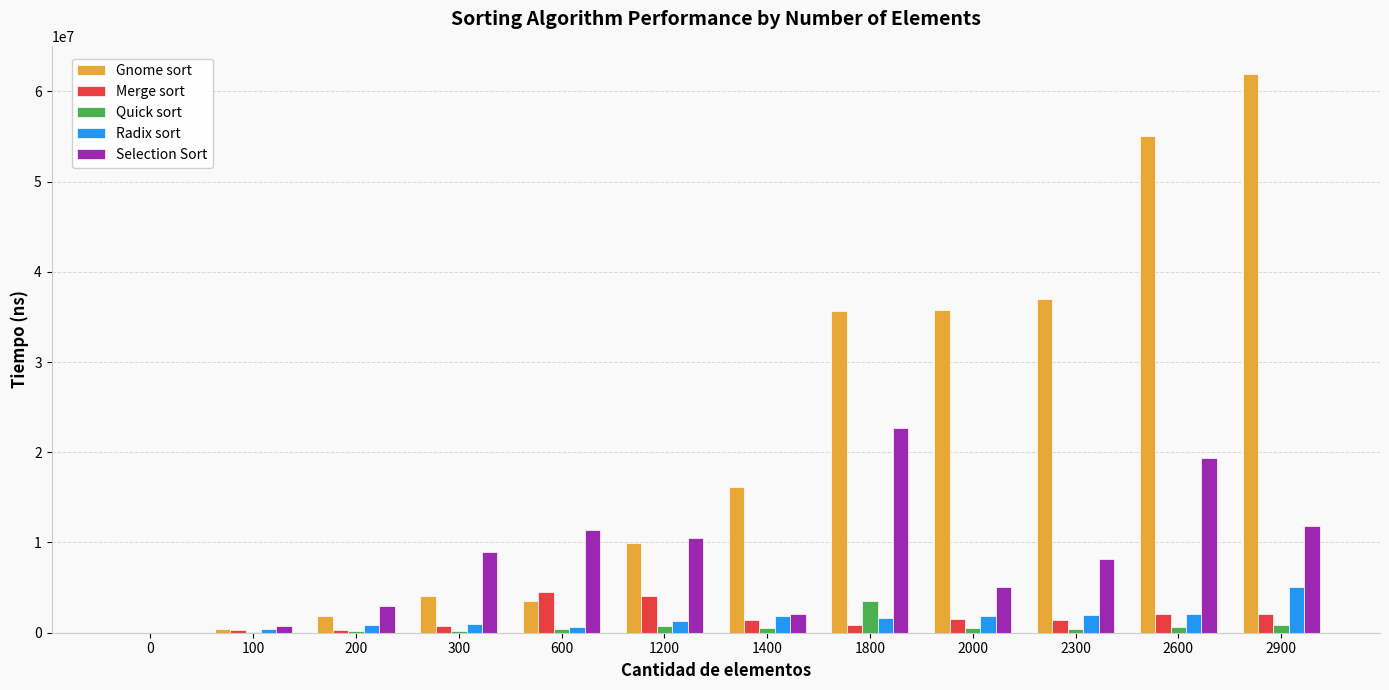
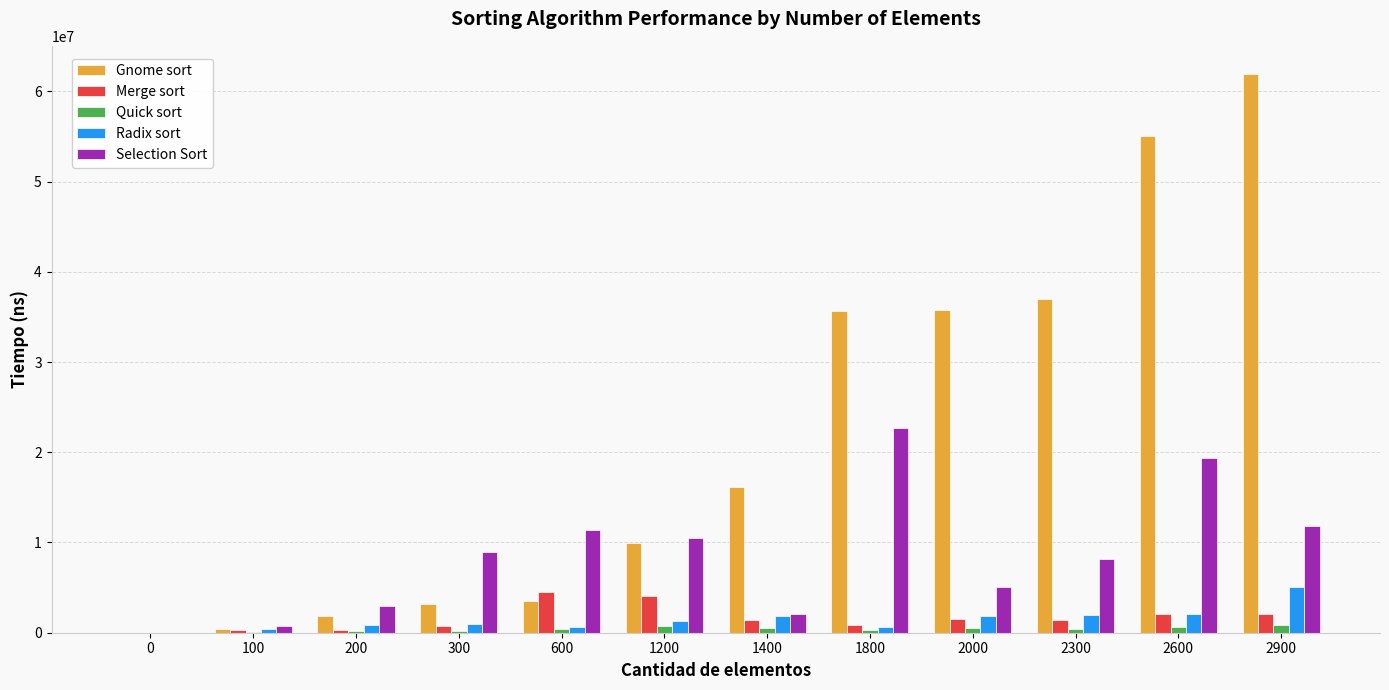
Gnome sort, 300: 4000000 -> 3000000
Quick sort, 1800: 4000000 -> 0
Radix sort, 1800: 2000000 -> 1000000
